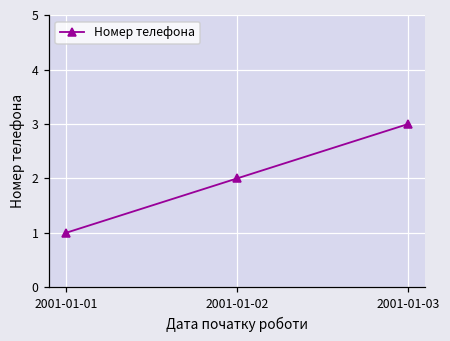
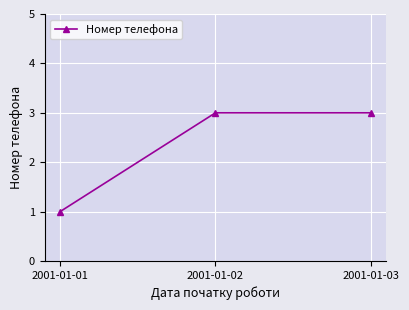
2001-01-02: 2 -> 3
